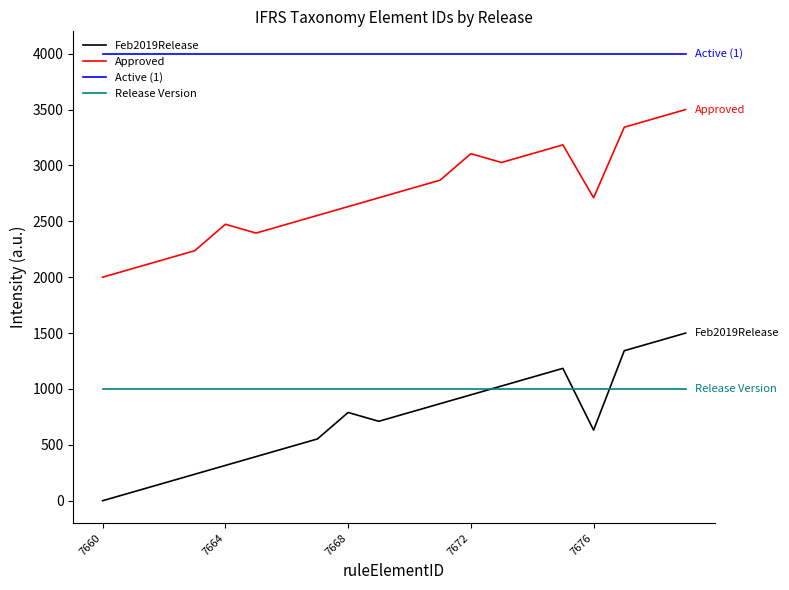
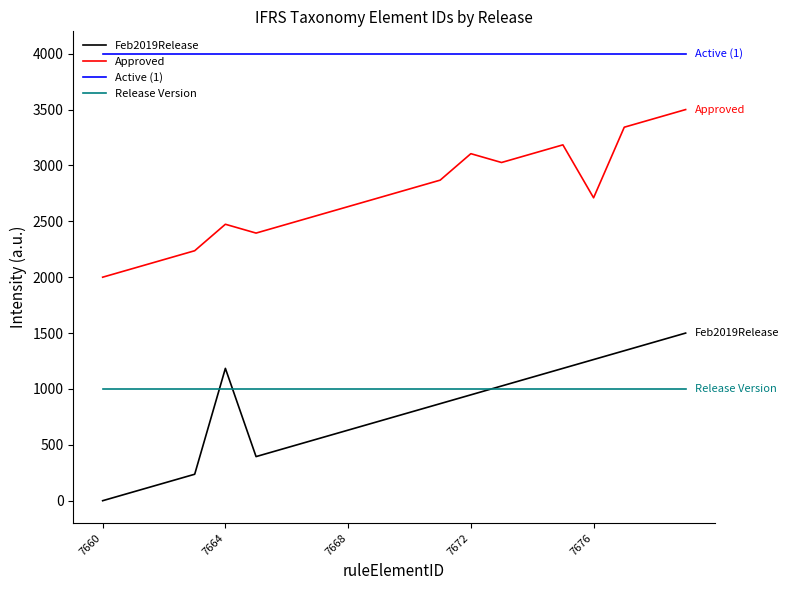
Feb2019Release, 7664: 320 -> 1180
Feb2019Release, 7668: 790 -> 630
Feb2019Release, 7676: 630 -> 1260
